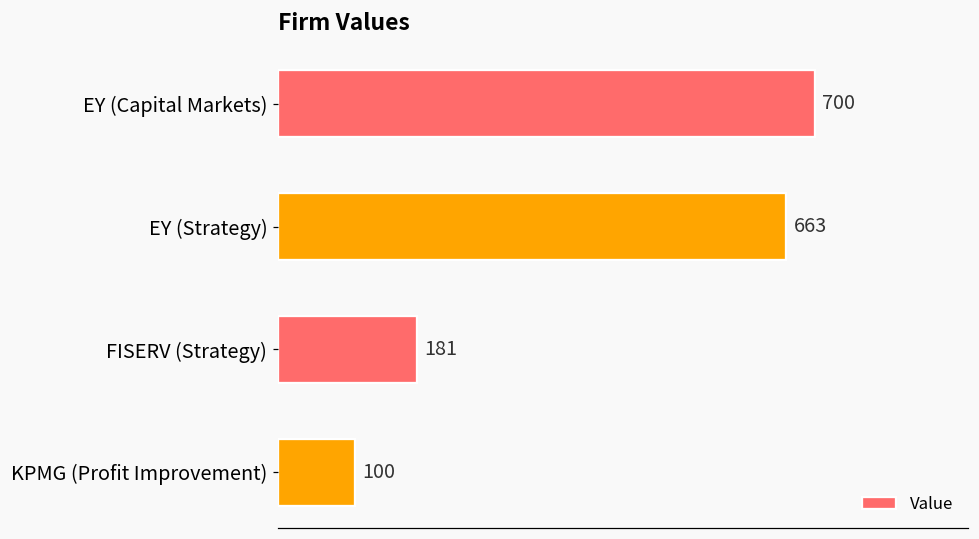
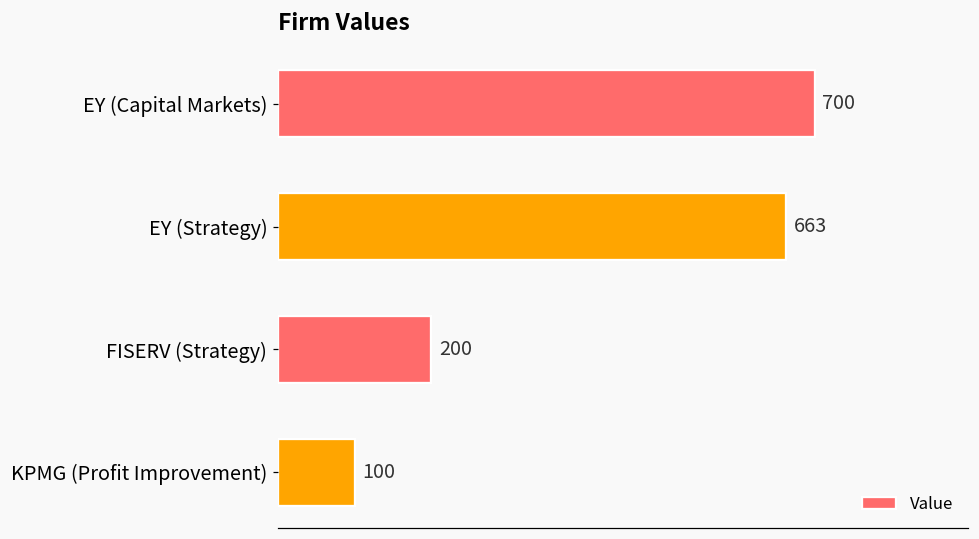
FISERV (Strategy): 181 -> 200
